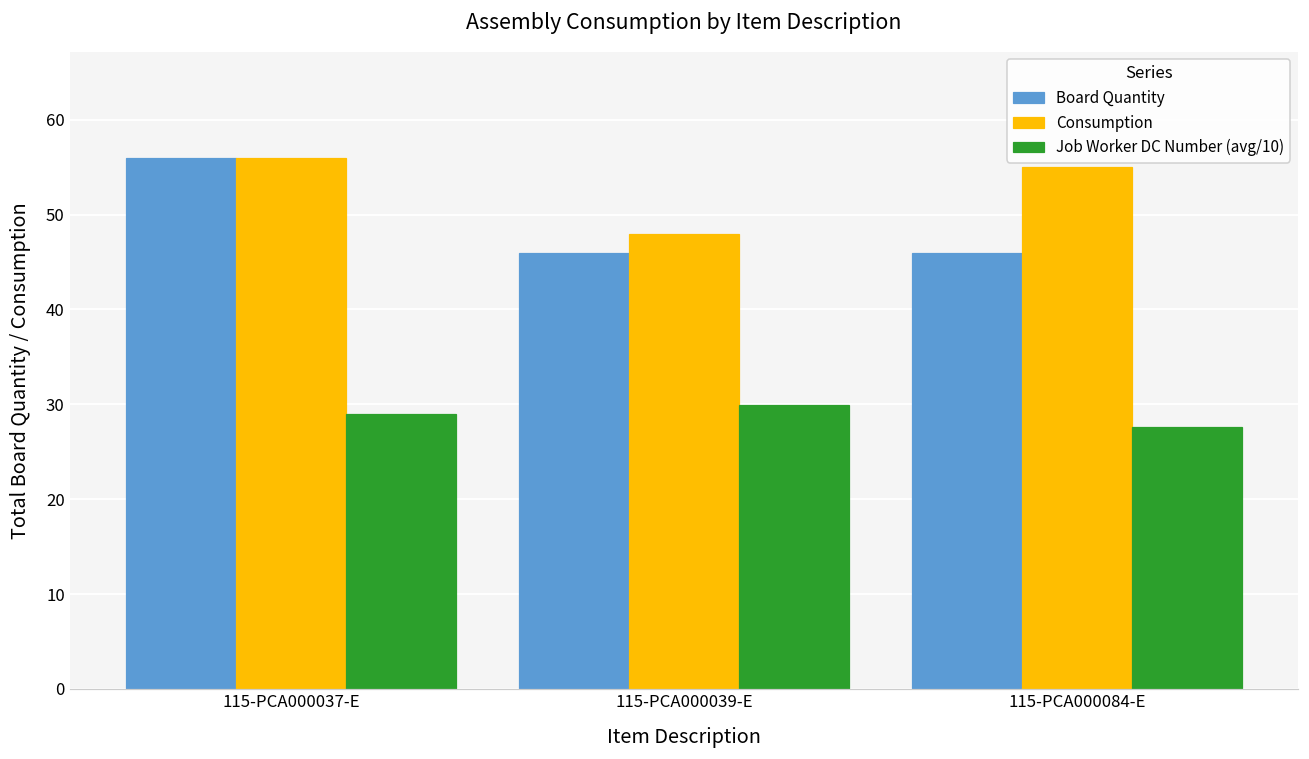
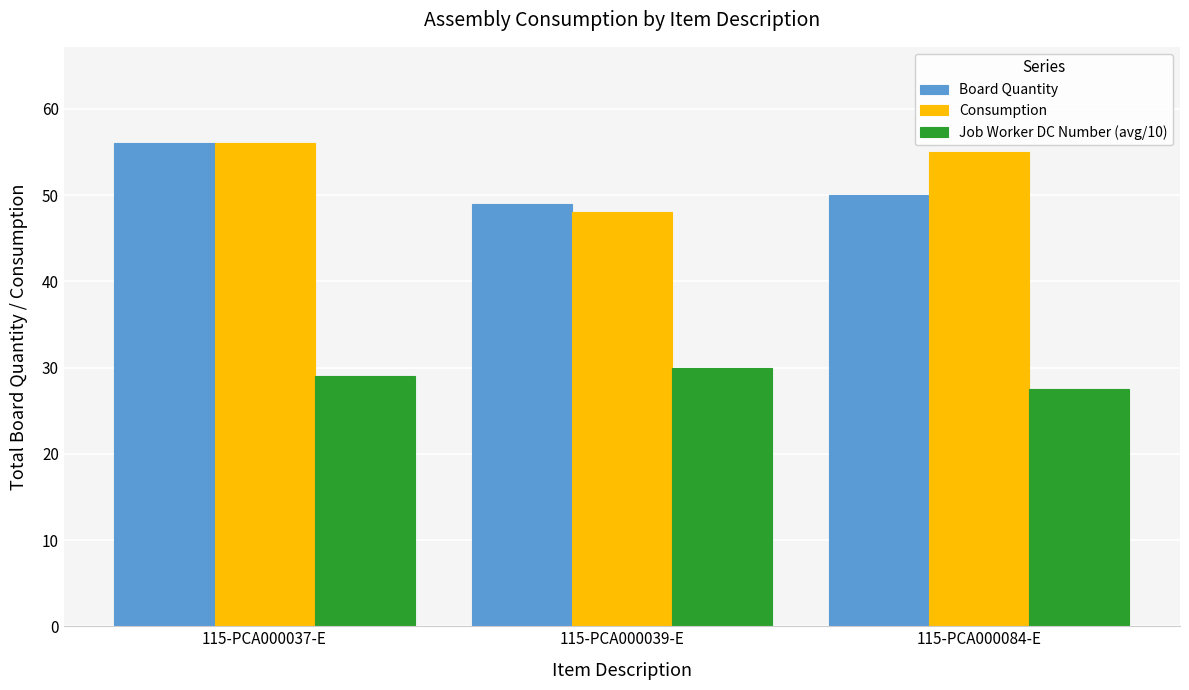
Board Quantity, 115-PCA000039-E: 46 -> 49
Board Quantity, 115-PCA000084-E: 46 -> 50
